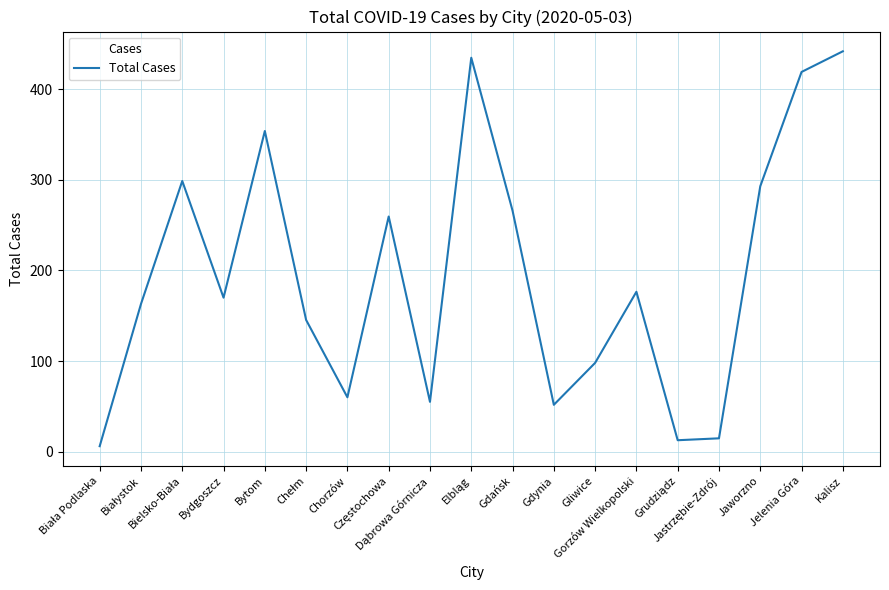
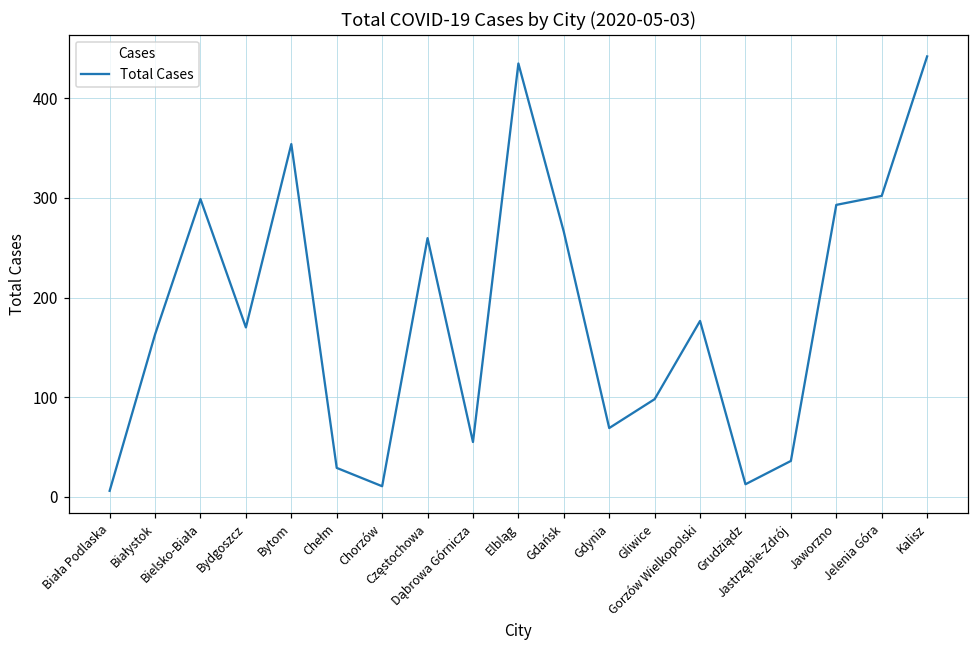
Chełm: 150 -> 30
Chorzów: 60 -> 10
Gdynia: 50 -> 70
Jastrzębie-Zdrój: 10 -> 40
Jelenia Góra: 420 -> 300
